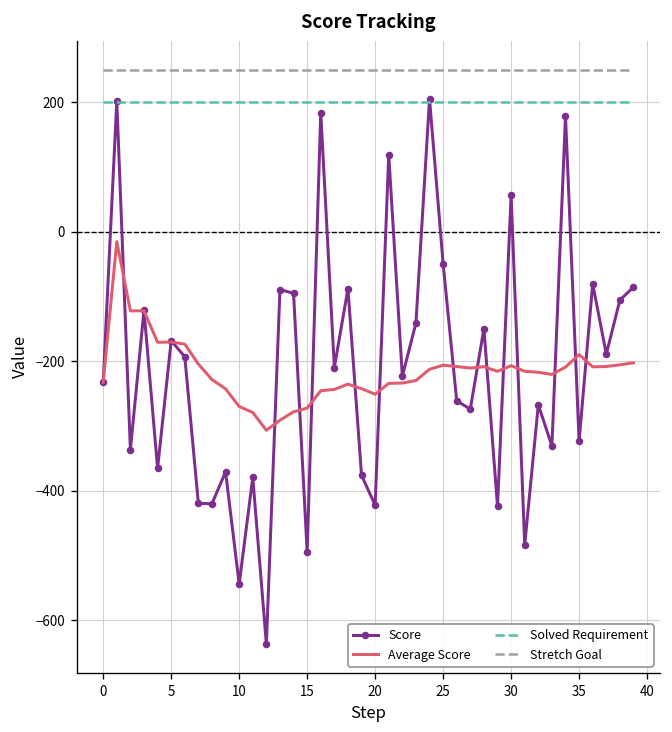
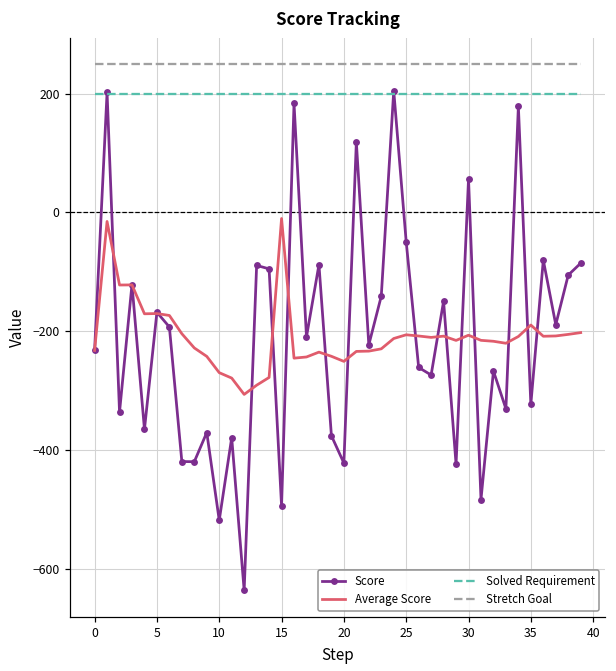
Score, 10: -540 -> -520
Average Score, 15: -270 -> -10
